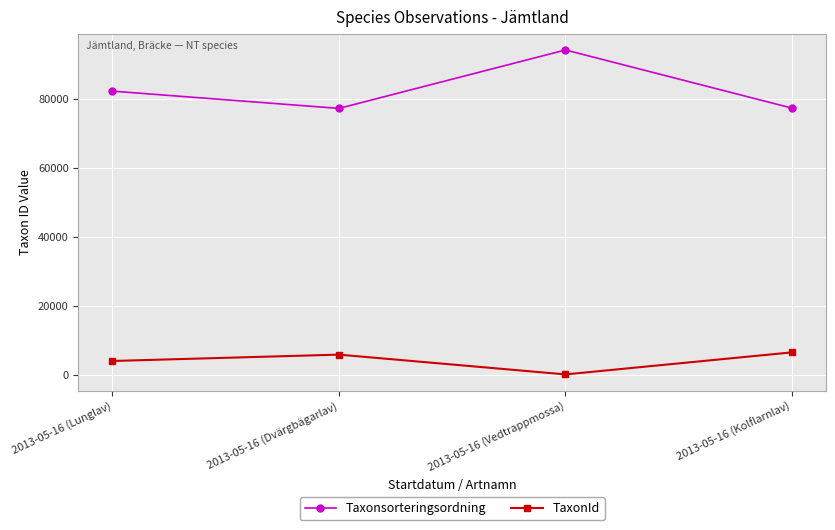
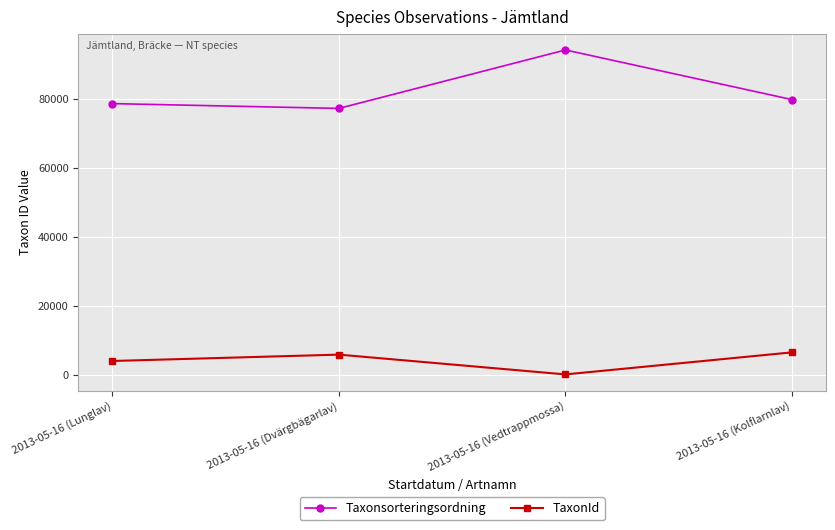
Taxonsorteringsordning, 2013-05-16 (Lunglav): 82000 -> 79000
Taxonsorteringsordning, 2013-05-16 (Kolflarnlav): 77000 -> 80000
